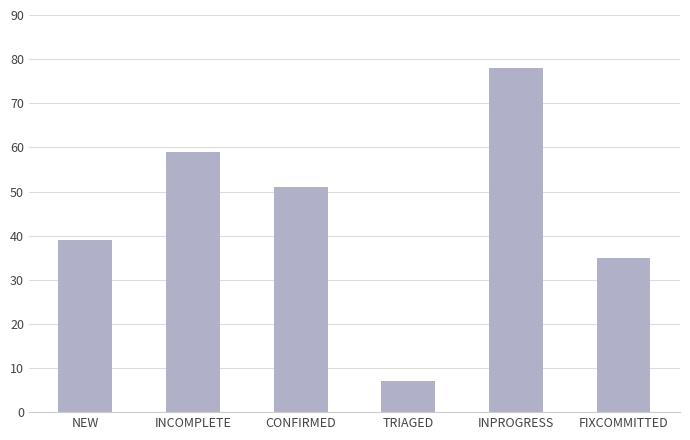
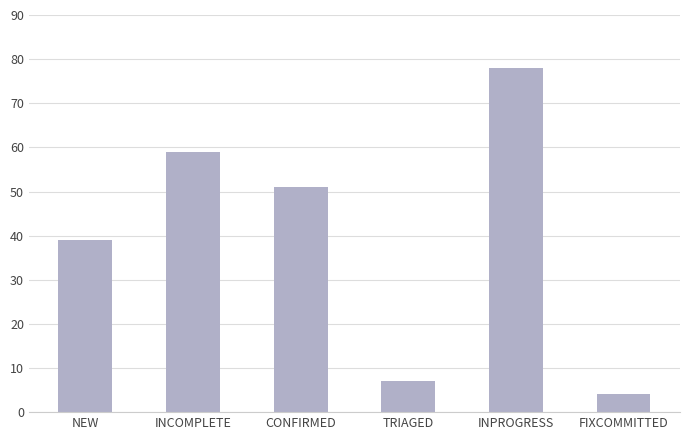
FIXCOMMITTED: 35 -> 4
